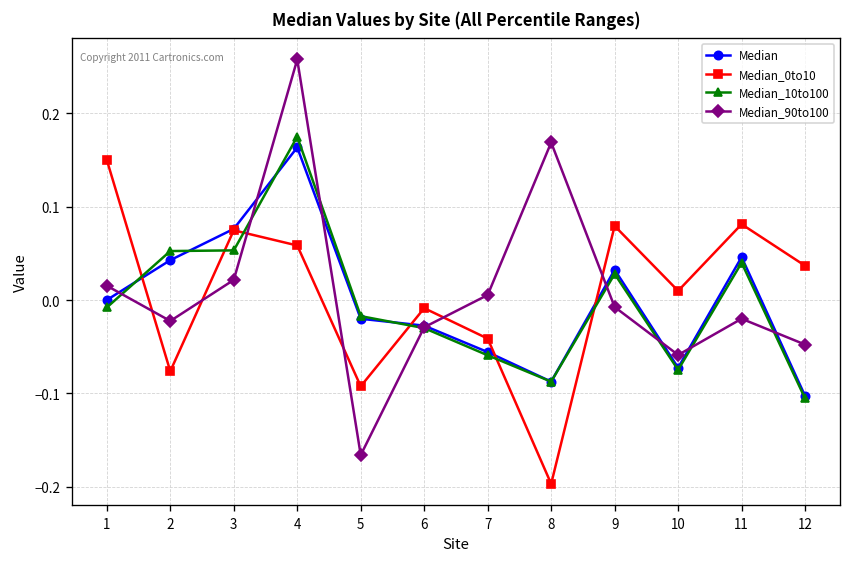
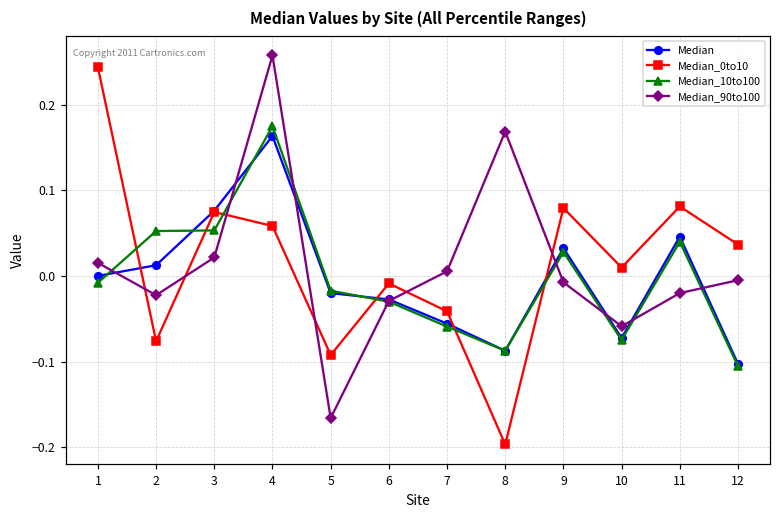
Median_0to10, 1: 0.15 -> 0.24
Median, 2: 0.04 -> 0.01
Median_90to100, 12: -0.05 -> 0.00
